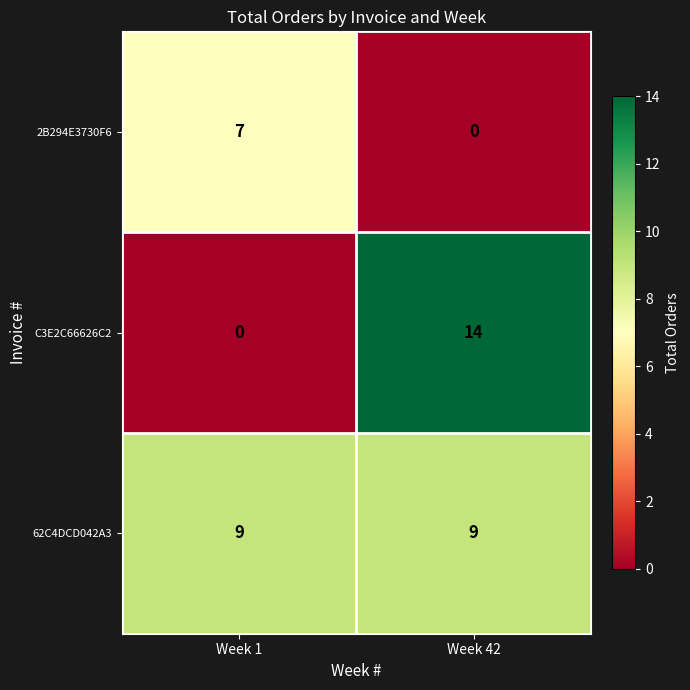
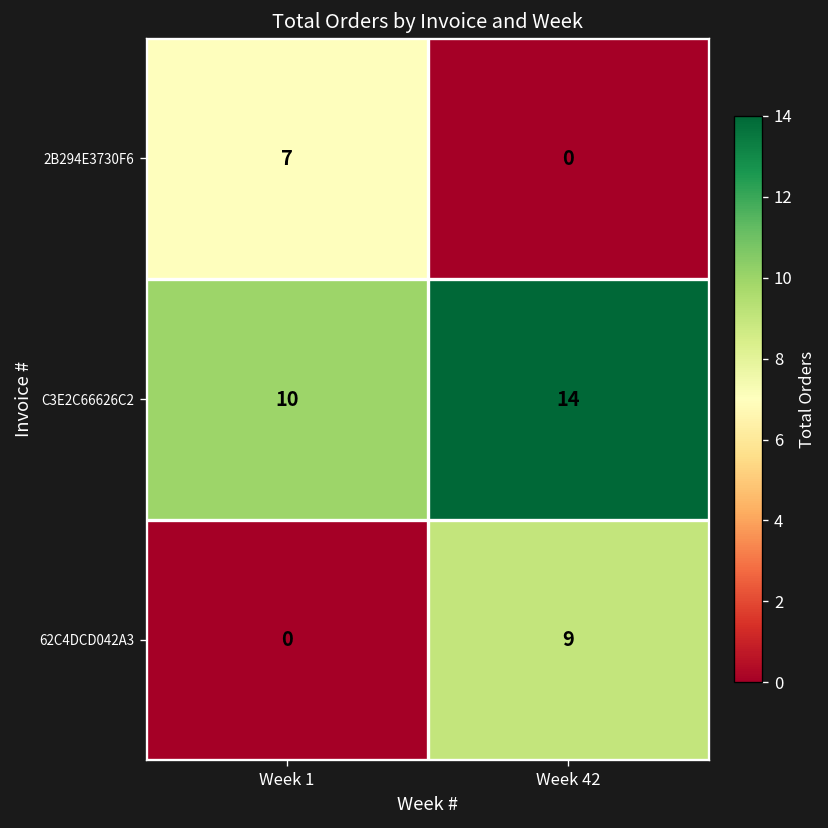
C3E2C66626C2, Week 1: 0 -> 10
62C4DCD042A3, Week 1: 9 -> 0
